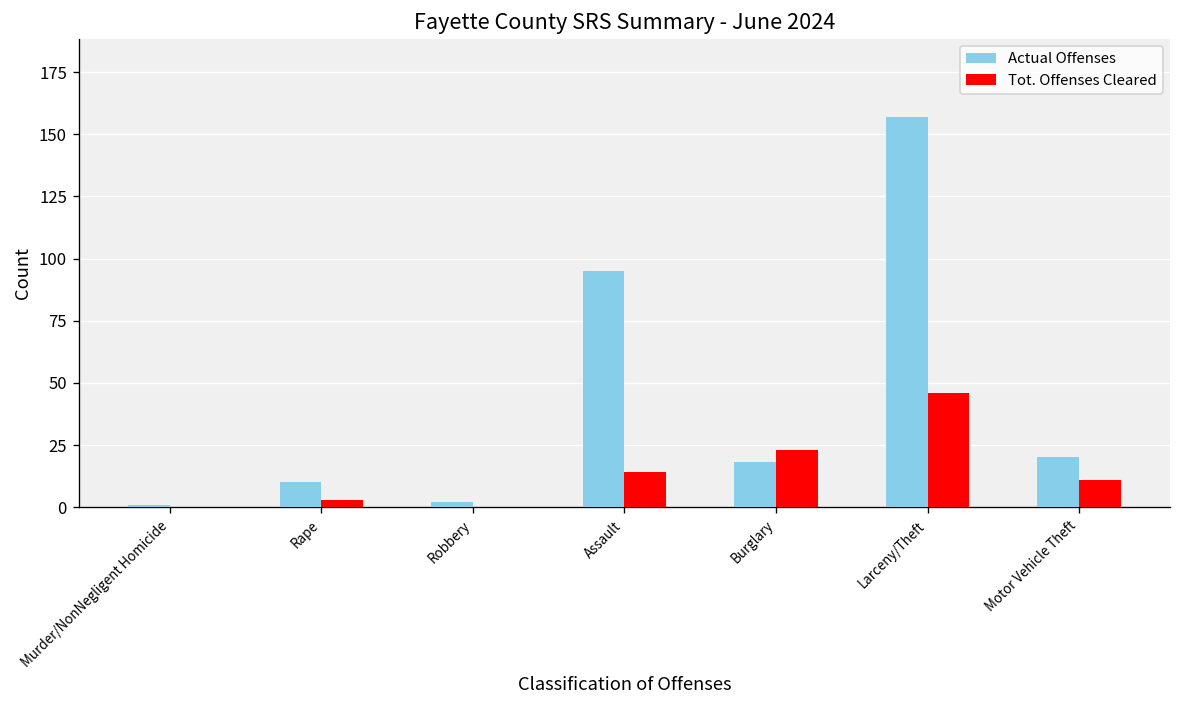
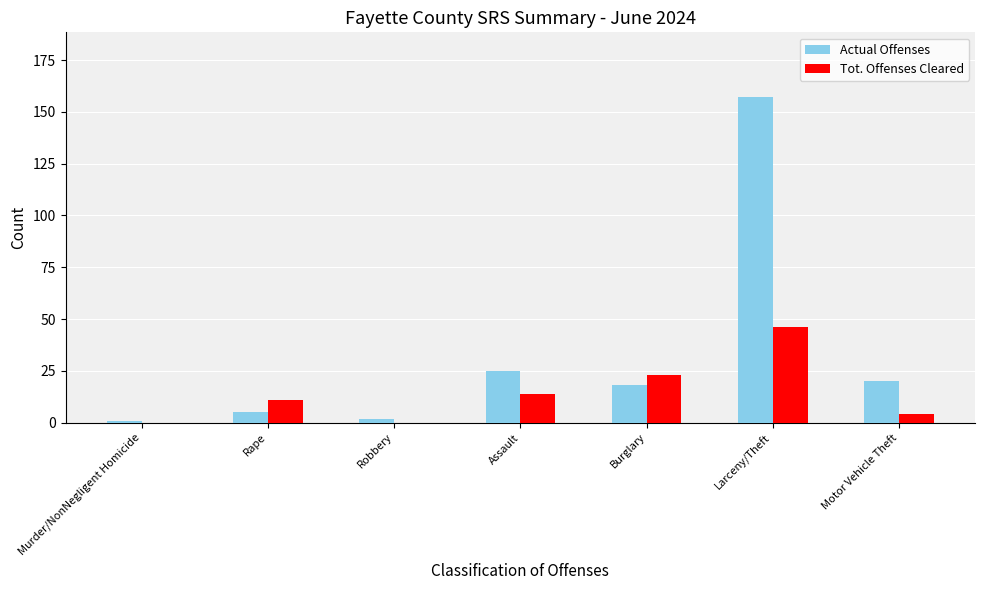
Actual Offenses, Rape: 10 -> 5
Tot. Offenses Cleared, Rape: 3 -> 11
Actual Offenses, Assault: 95 -> 25
Tot. Offenses Cleared, Motor Vehicle Theft: 11 -> 4
